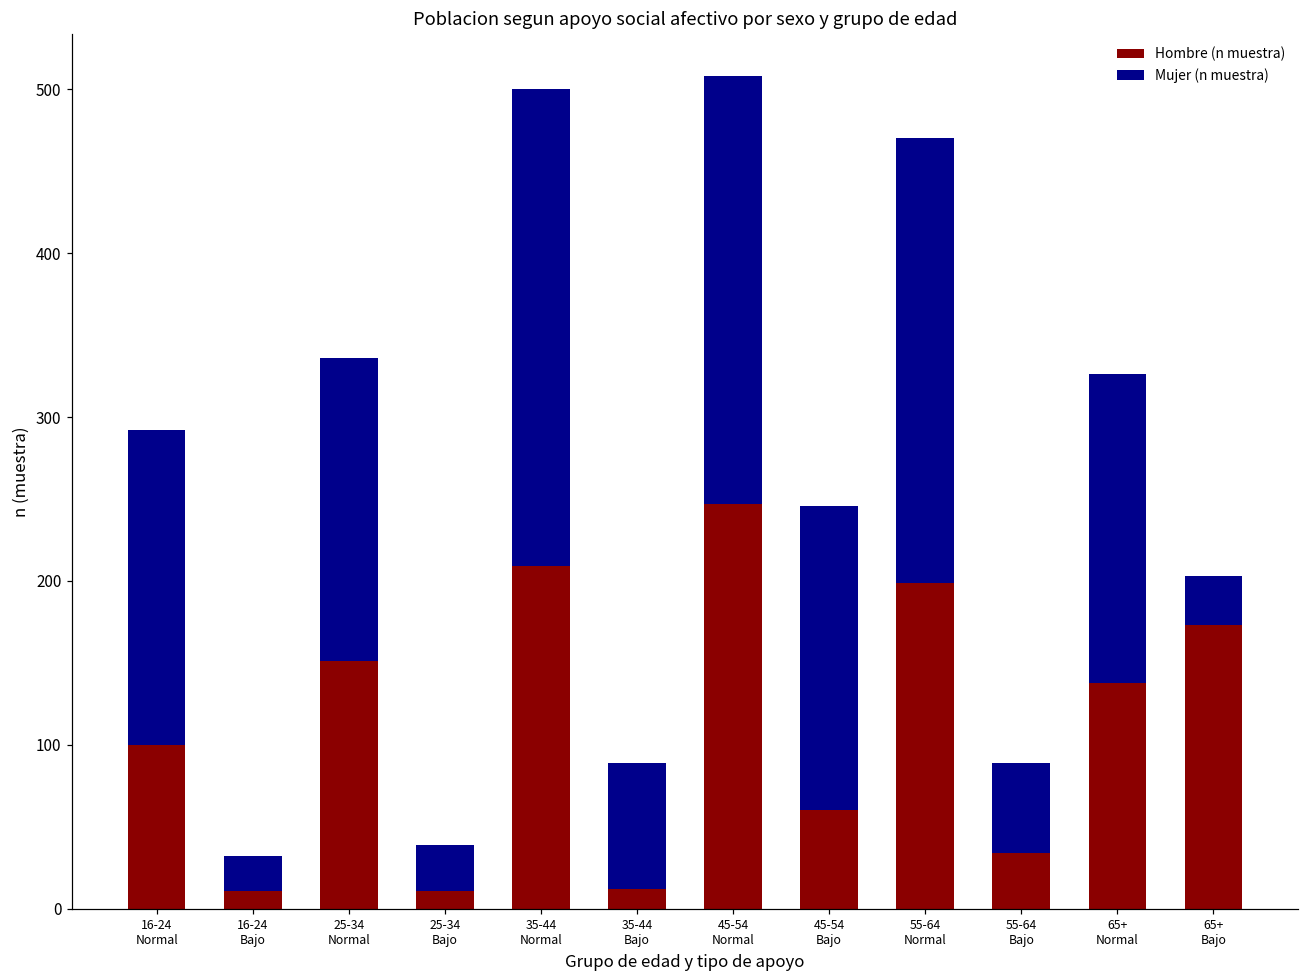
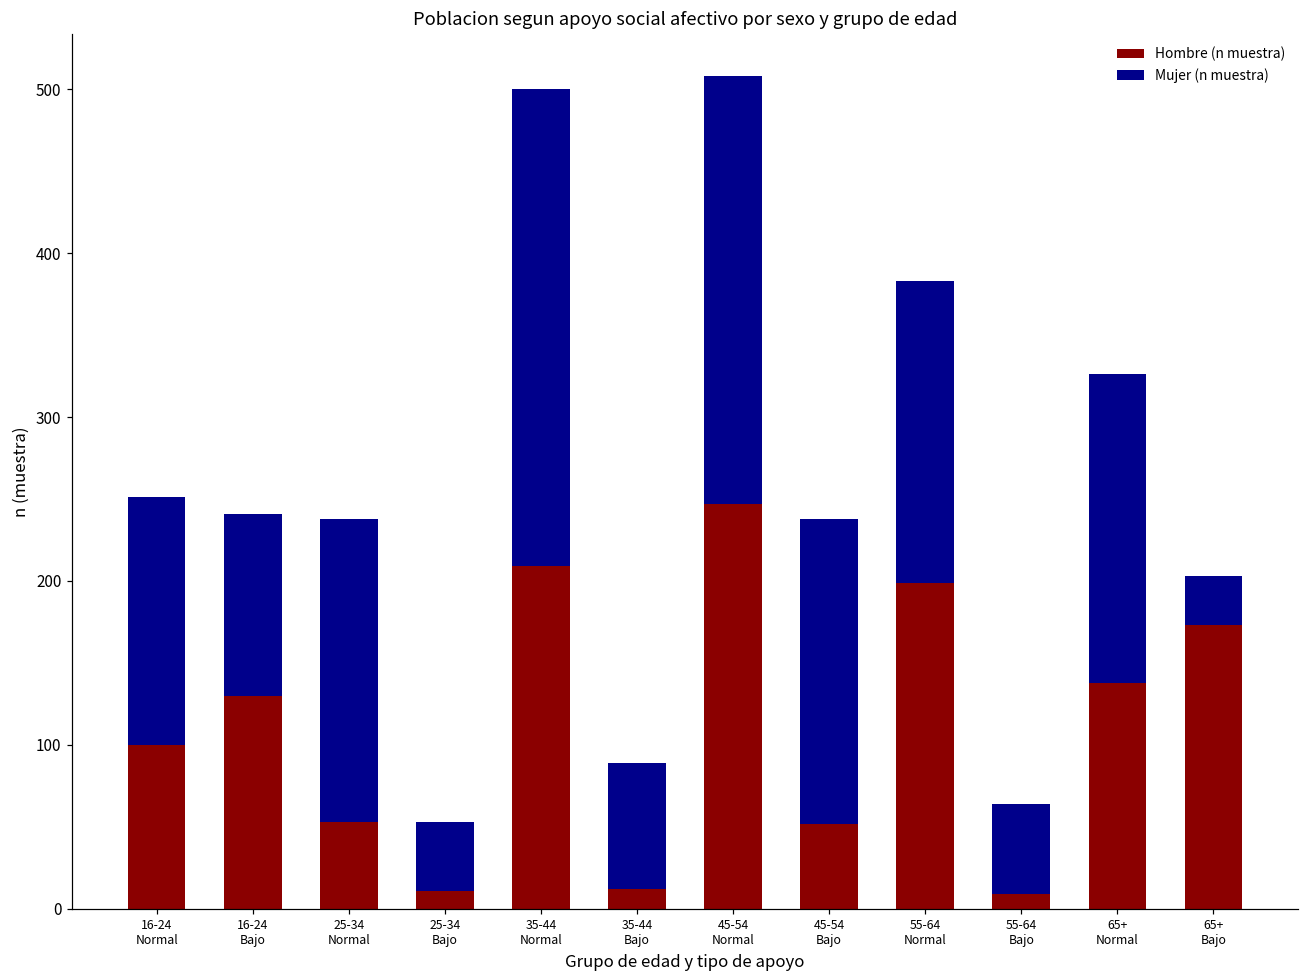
Mujer (n muestra), 16-24 Normal: 192 -> 151
Hombre (n muestra), 16-24 Bajo: 11 -> 130
Mujer (n muestra), 16-24 Bajo: 21 -> 111
Hombre (n muestra), 25-34 Normal: 151 -> 53
Mujer (n muestra), 25-34 Bajo: 28 -> 42
Hombre (n muestra), 45-54 Bajo: 60 -> 52
Mujer (n muestra), 55-64 Normal: 271 -> 184
Hombre (n muestra), 55-64 Bajo: 34 -> 9
